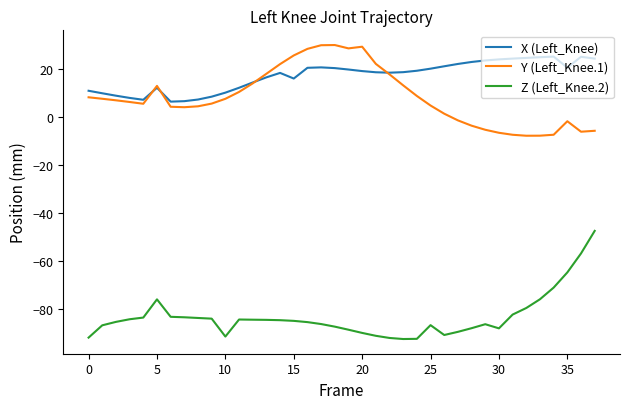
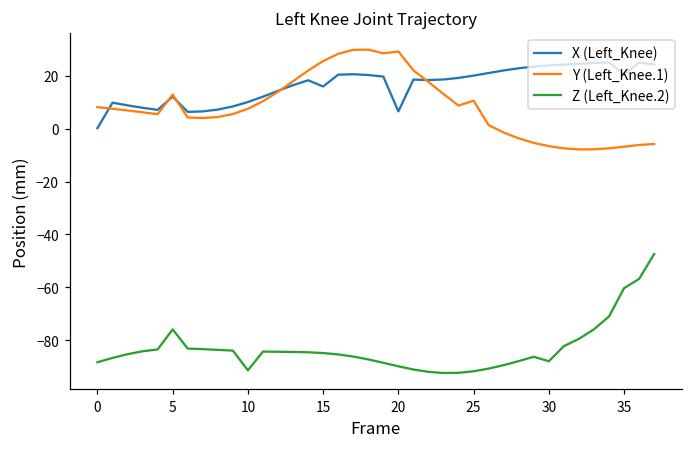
X (Left_Knee), 0: 11 -> 0
Z (Left_Knee.2), 0: -92 -> -88
X (Left_Knee), 20: 19 -> 7
Y (Left_Knee.1), 25: 5 -> 11
Z (Left_Knee.2), 25: -87 -> -92
Y (Left_Knee.1), 35: -2 -> -7
Z (Left_Knee.2), 35: -65 -> -60
